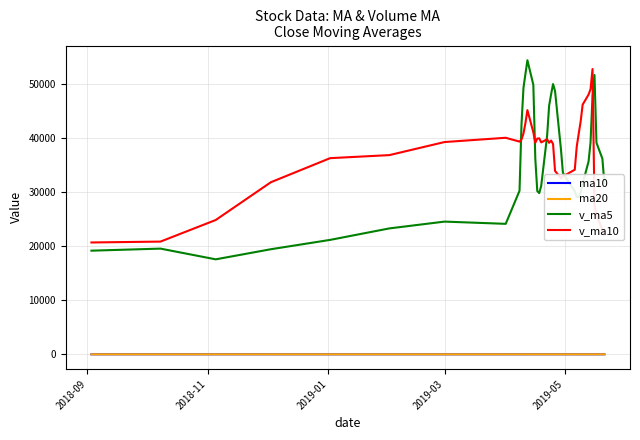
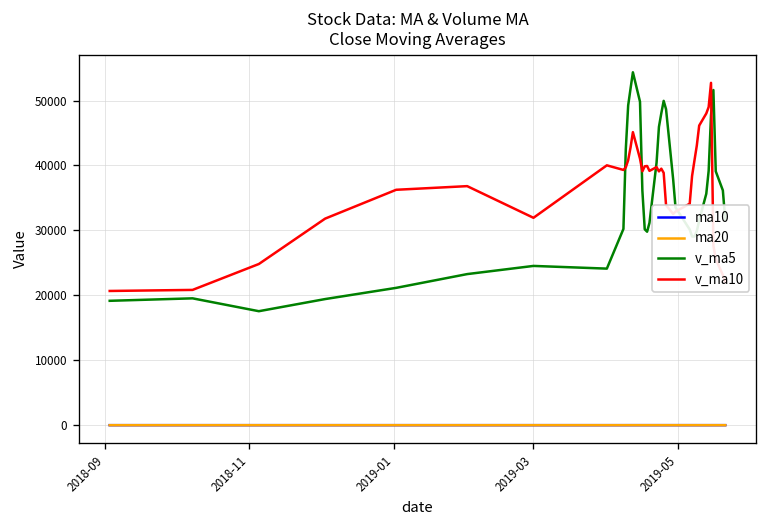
v_ma10, 2019-03: 39000 -> 32000
